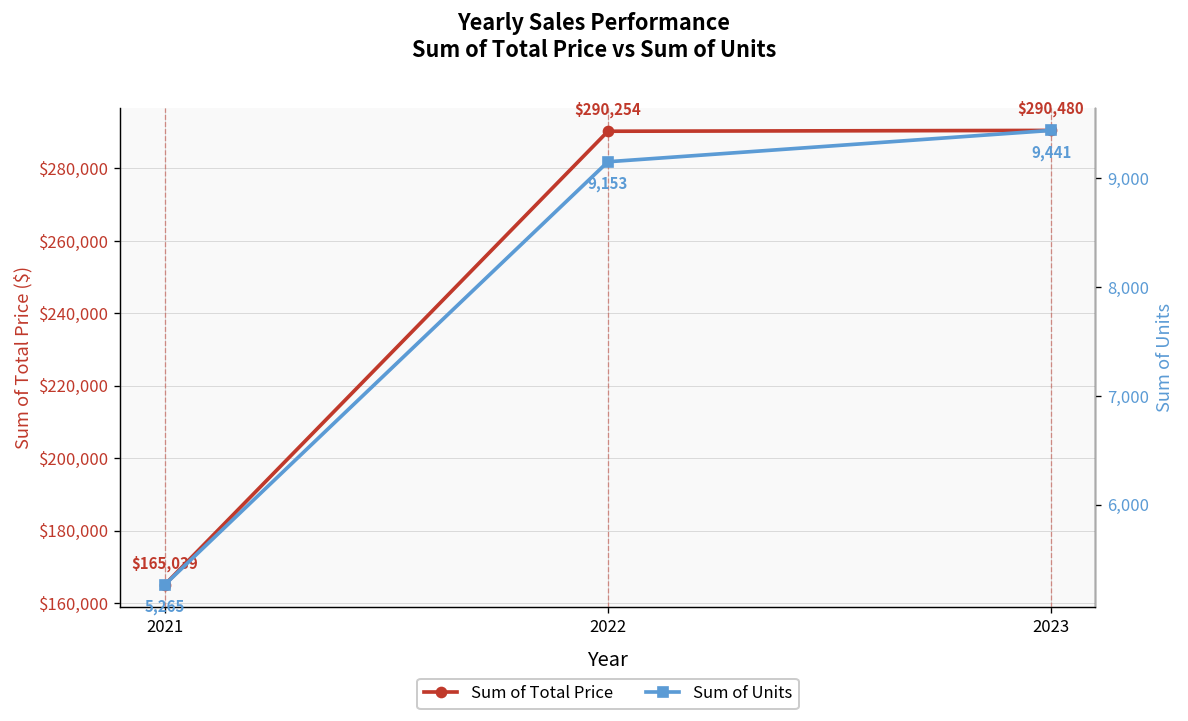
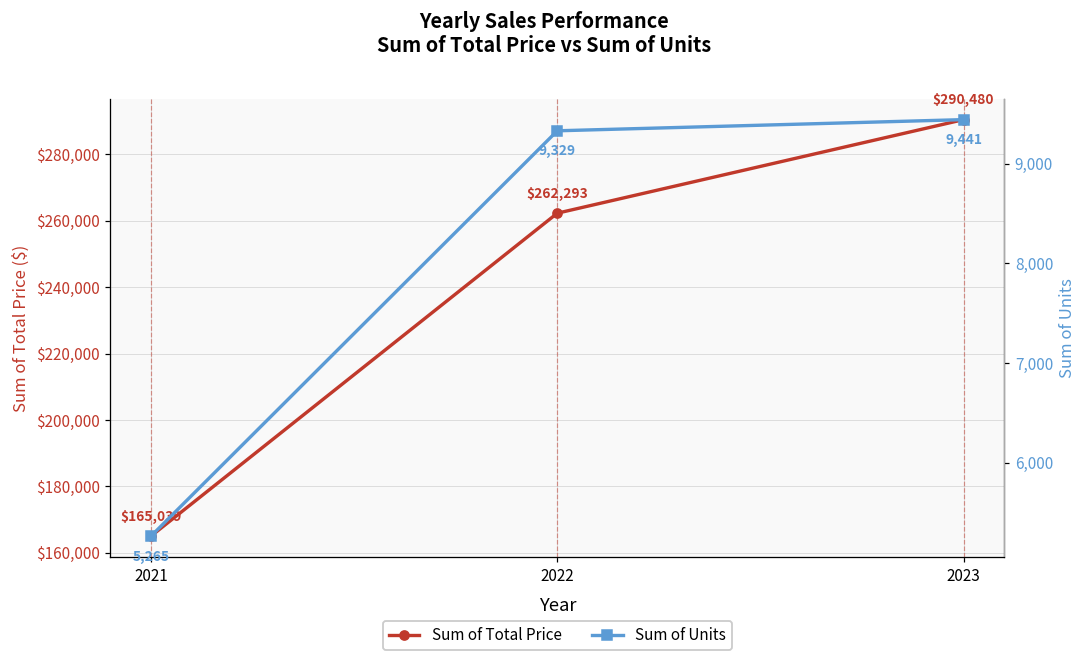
Sum of Total Price, 2022: $290,254 -> $262,293
Sum of Units, 2022: 9,153 -> 9,329
